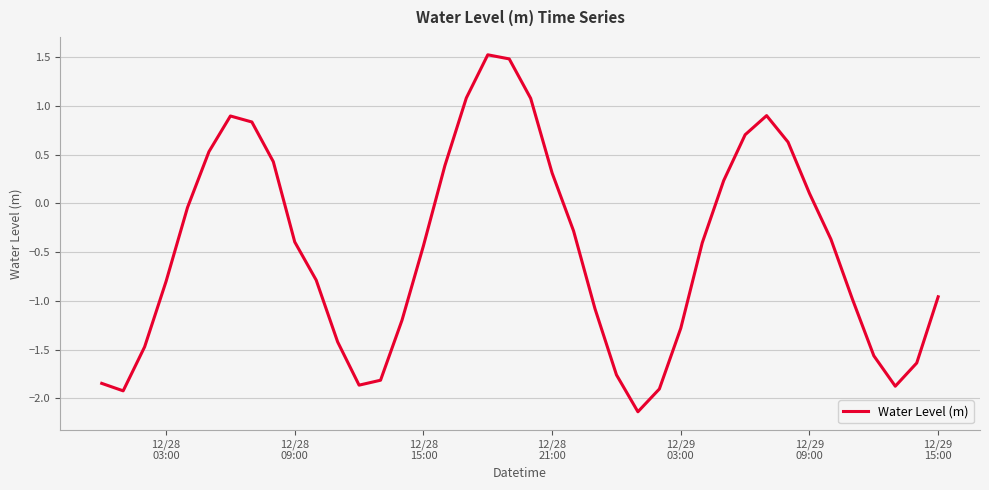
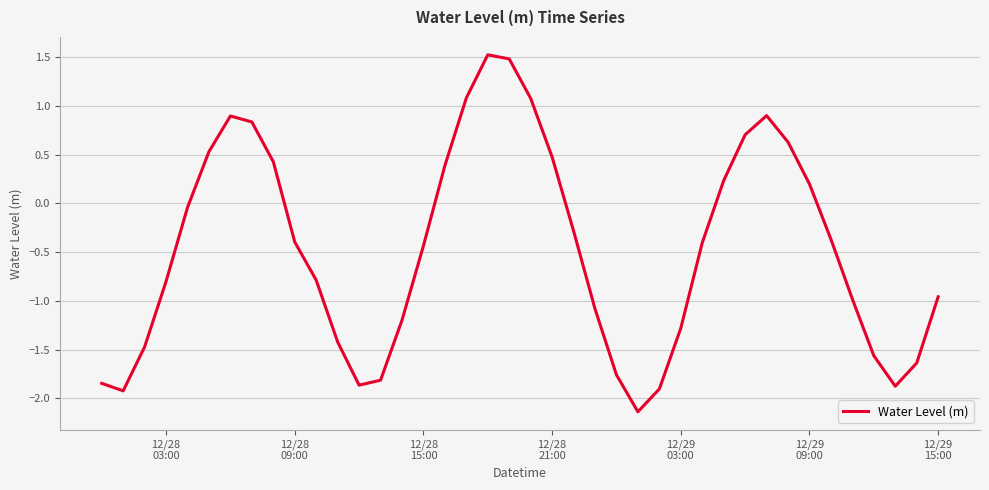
12/28 21:00: 0.3 -> 0.5
12/29 09:00: 0.1 -> 0.2
